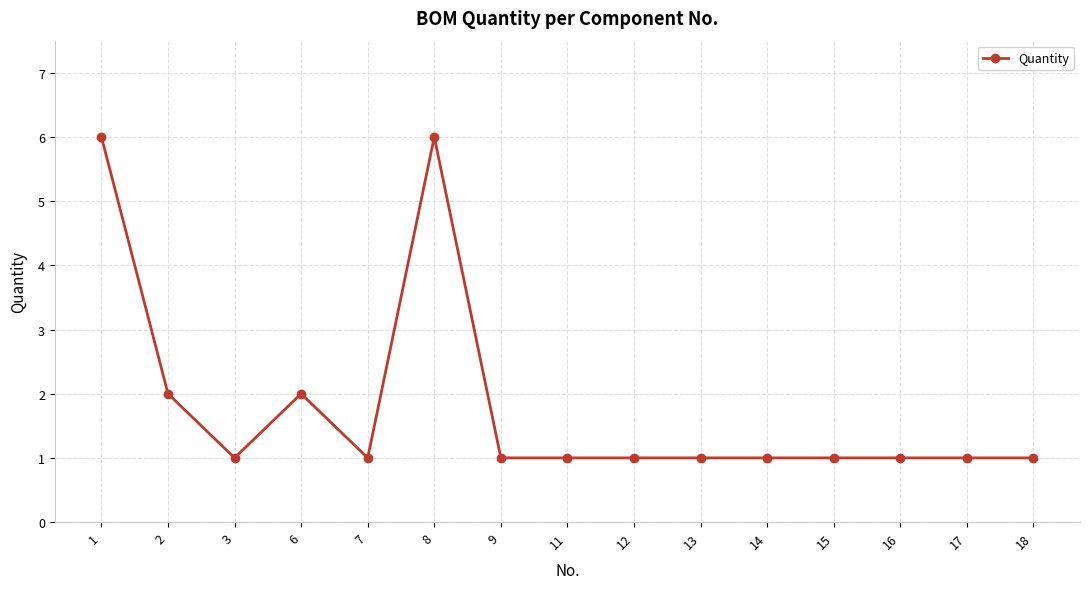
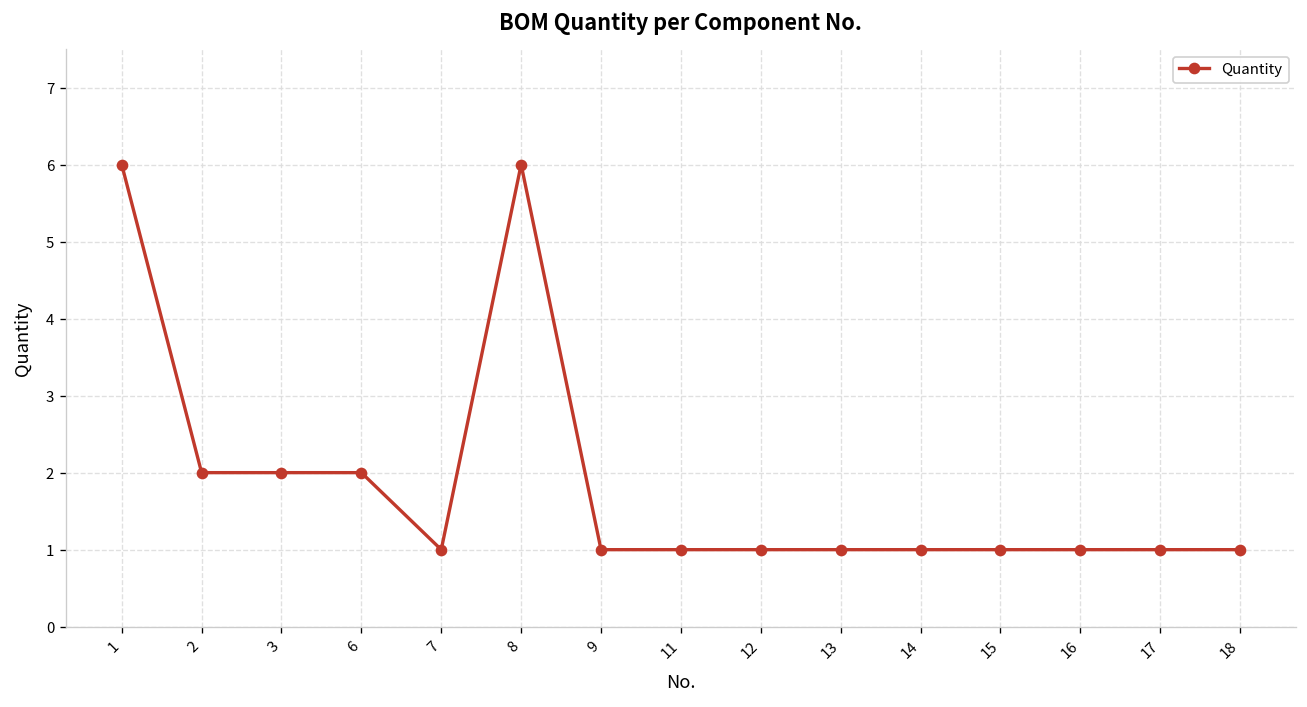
3: 1 -> 2
